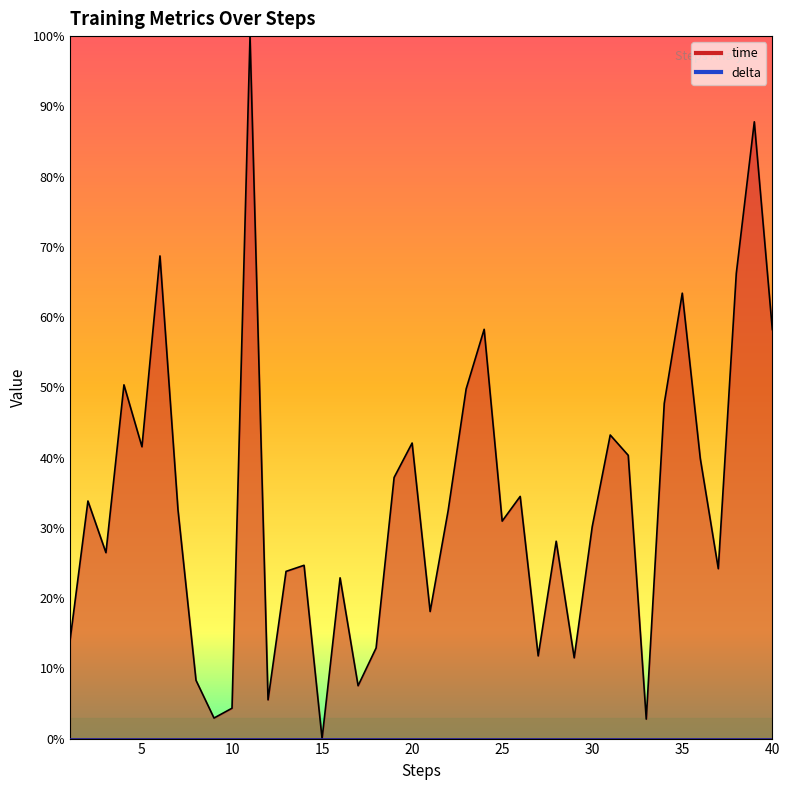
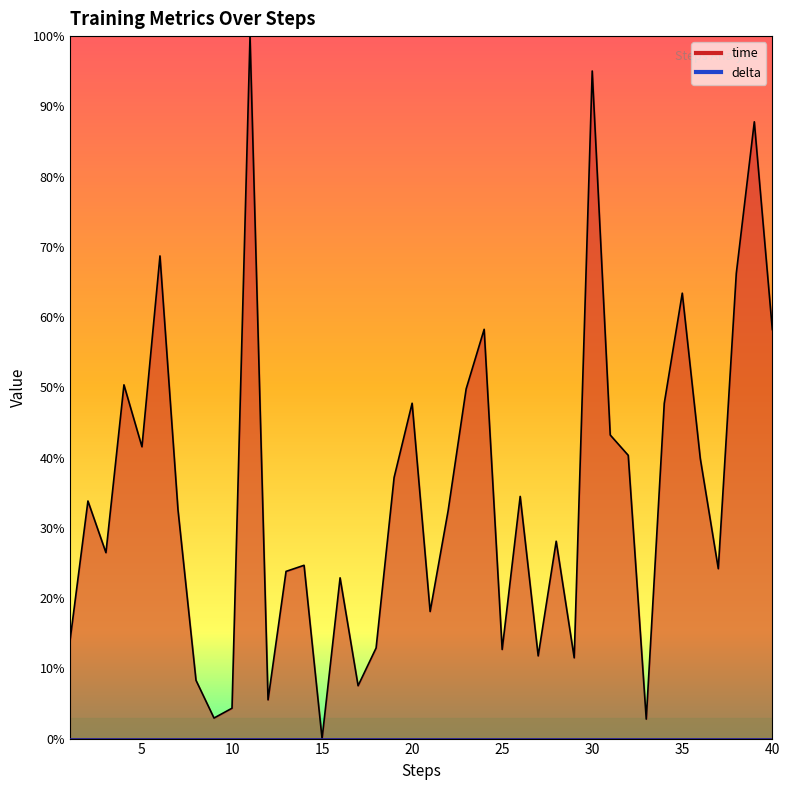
time, 20: 42% -> 48%
time, 25: 31% -> 13%
time, 30: 30% -> 95%
